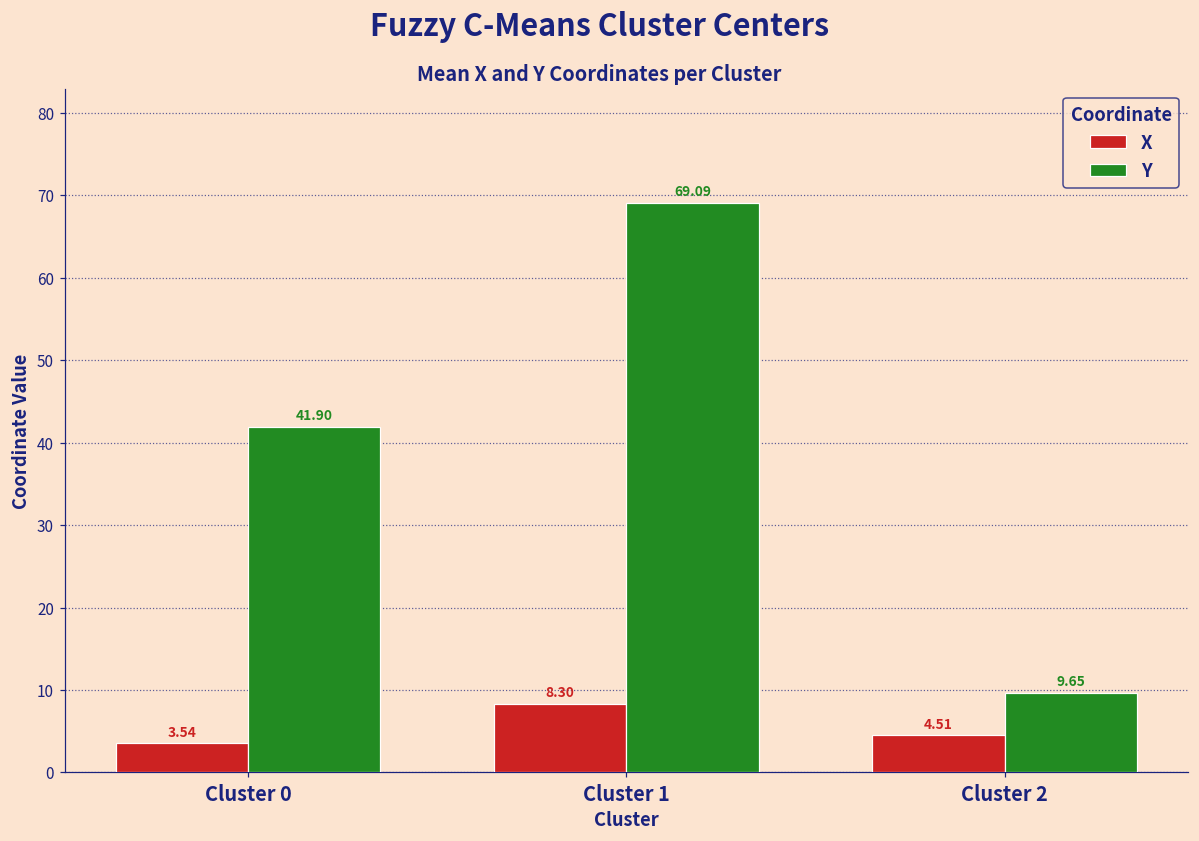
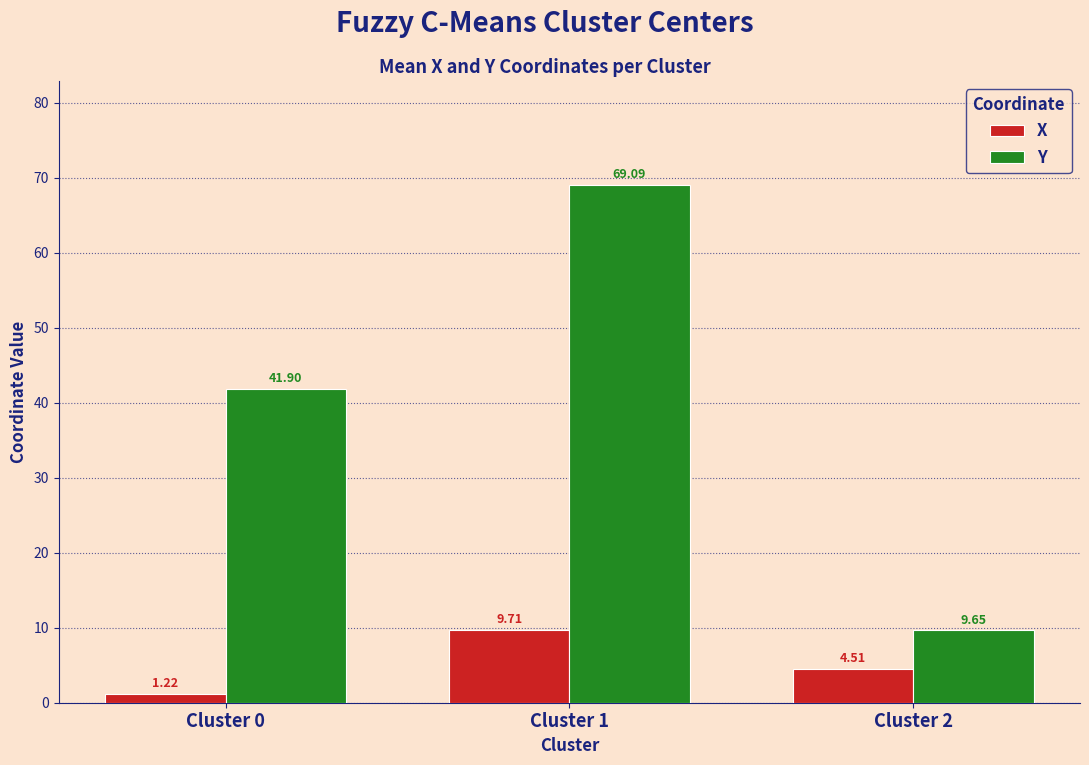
X, Cluster 0: 3.54 -> 1.22
X, Cluster 1: 8.30 -> 9.71
